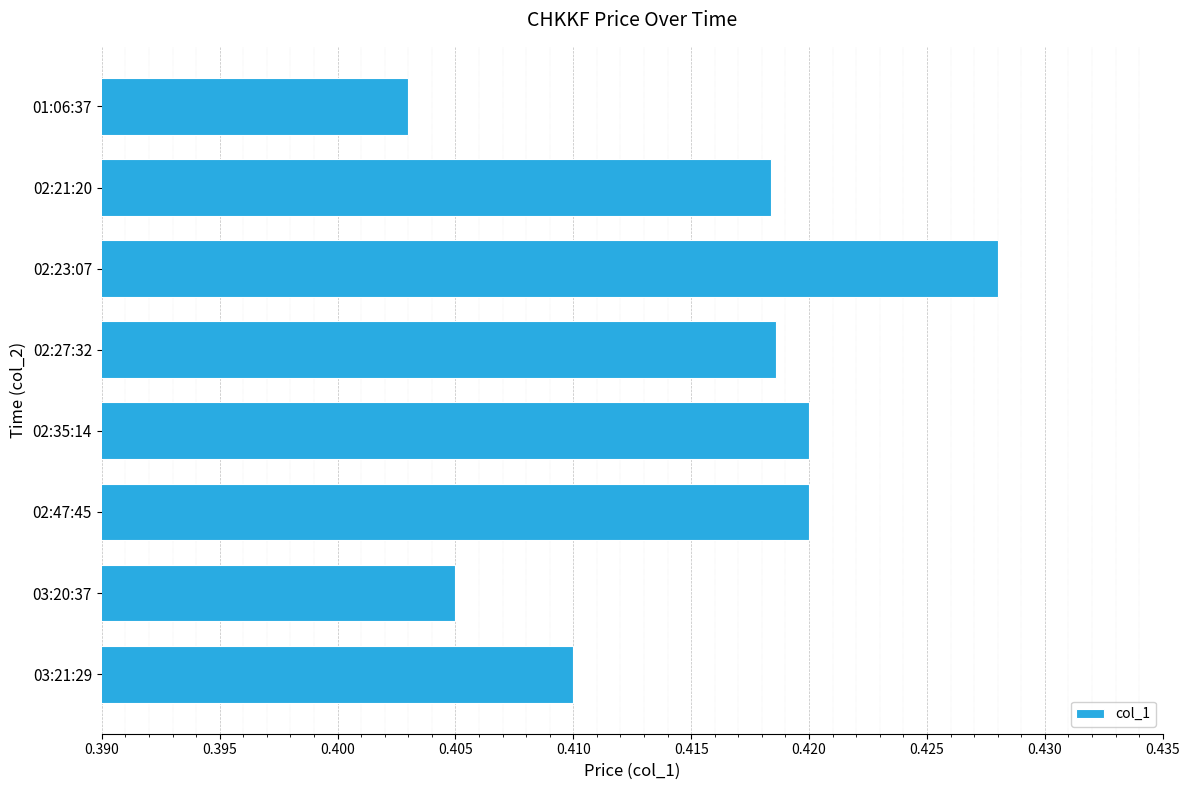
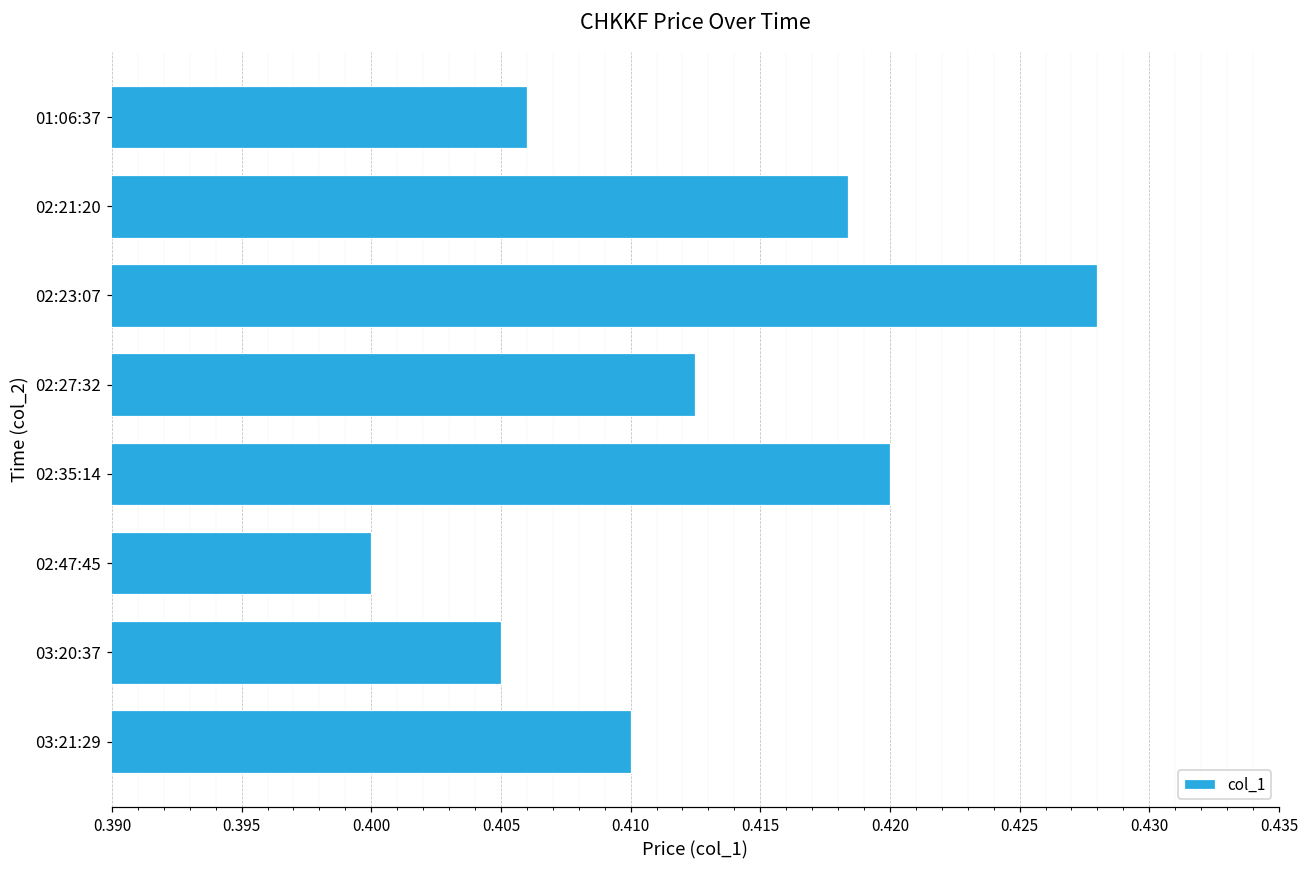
01:06:37: 0.403 -> 0.406
02:27:32: 0.4186 -> 0.4125
02:47:45: 0.42 -> 0.40
